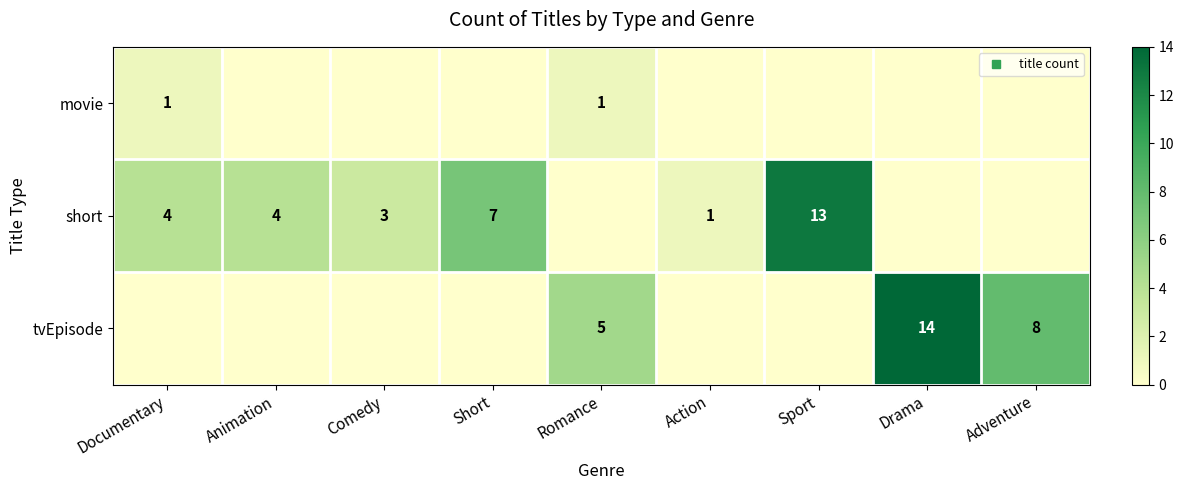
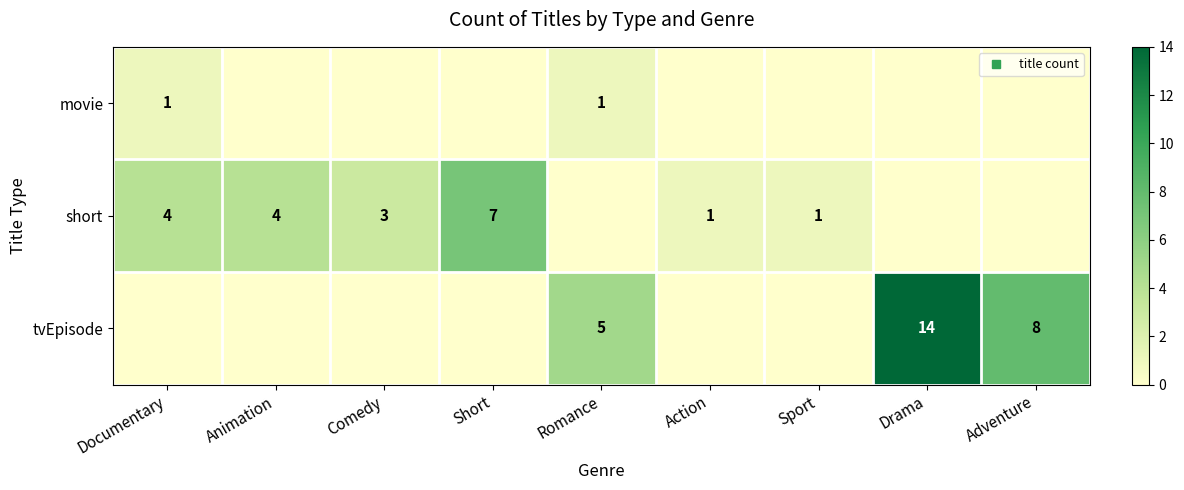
short, Sport: 13 -> 1
